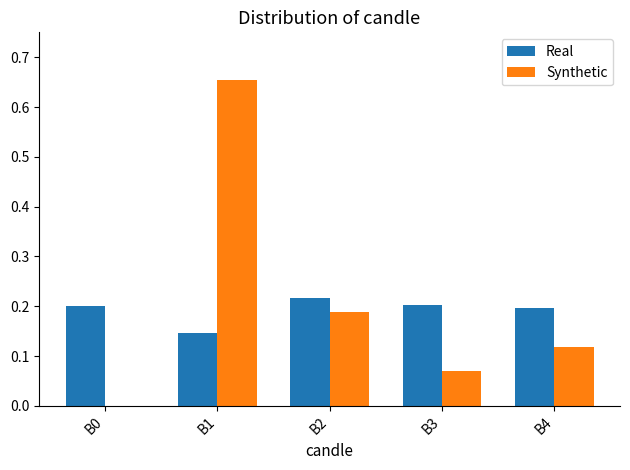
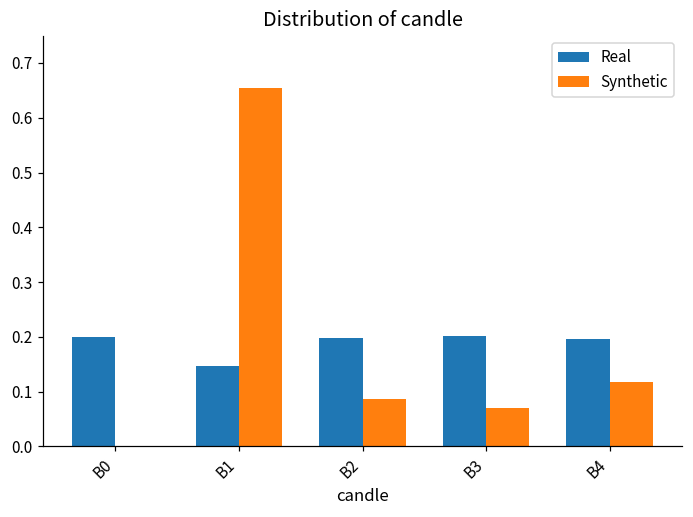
Real, B2: 0.22 -> 0.20
Synthetic, B2: 0.19 -> 0.09
